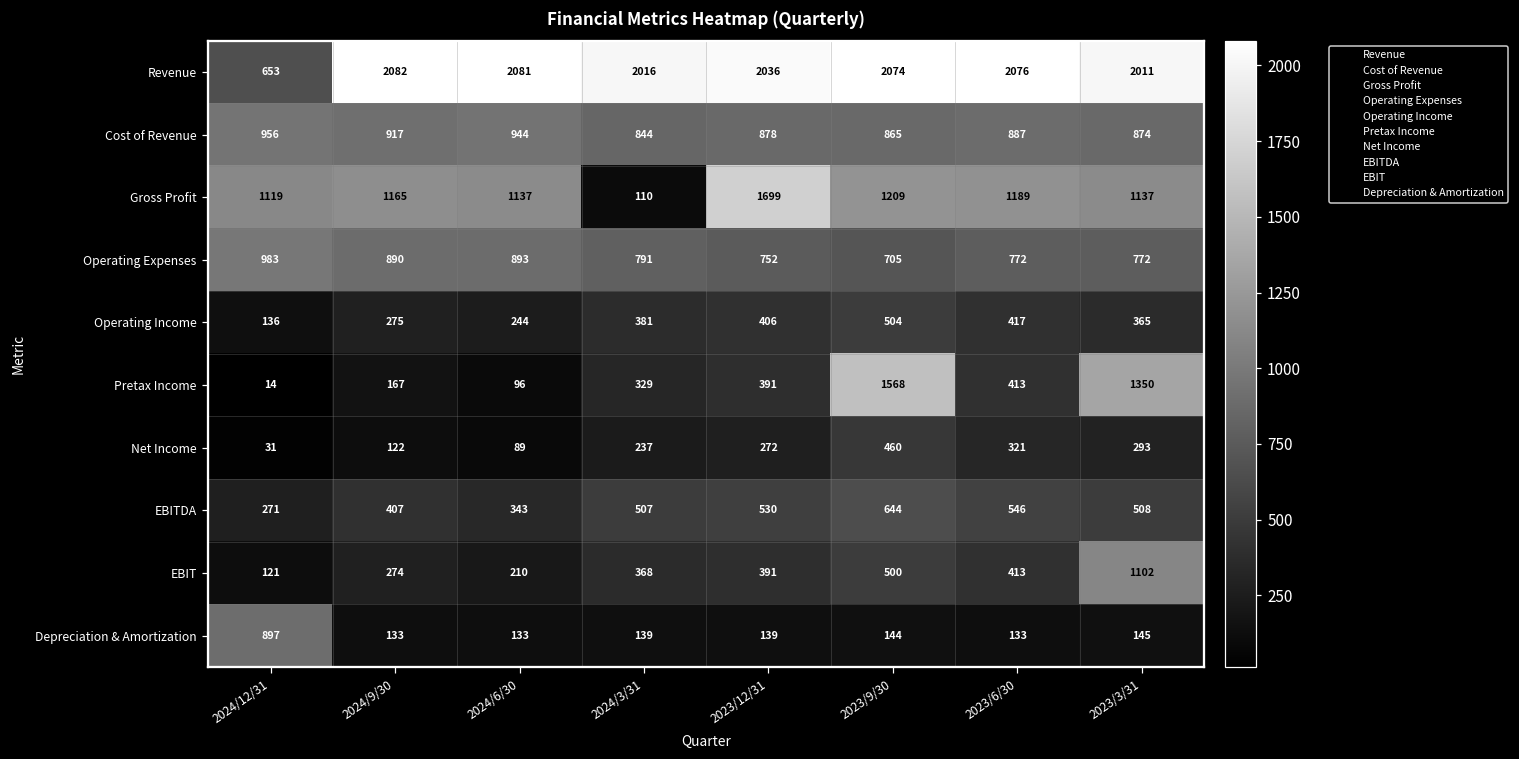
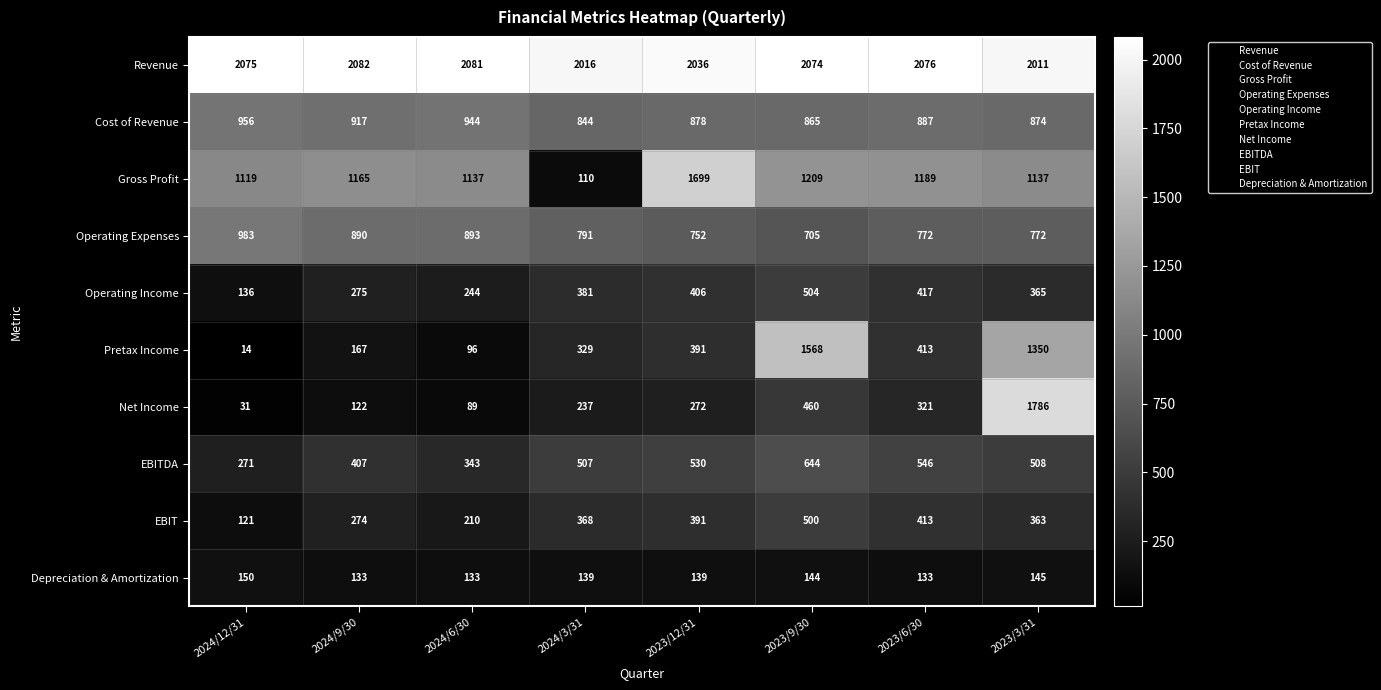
Revenue, 2024/12/31: 653 -> 2075
Net Income, 2023/3/31: 293 -> 1786
EBIT, 2023/3/31: 1102 -> 363
Depreciation & Amortization, 2024/12/31: 897 -> 150
